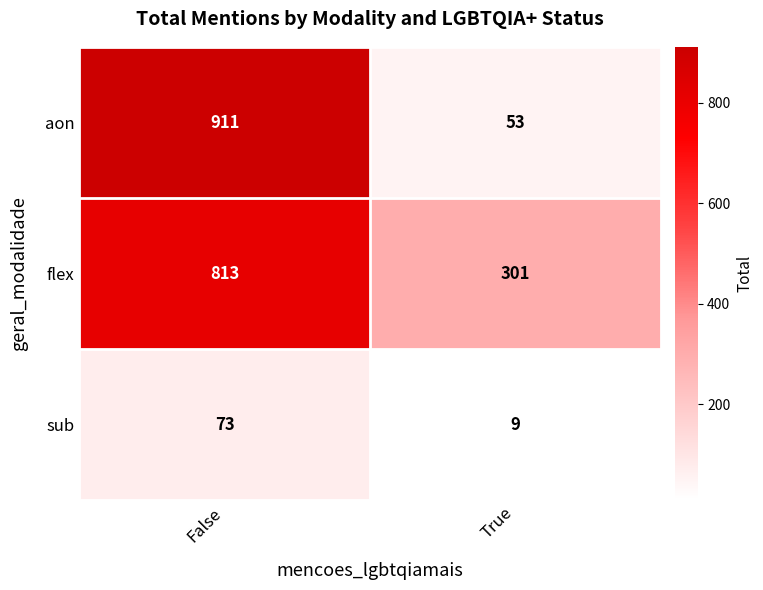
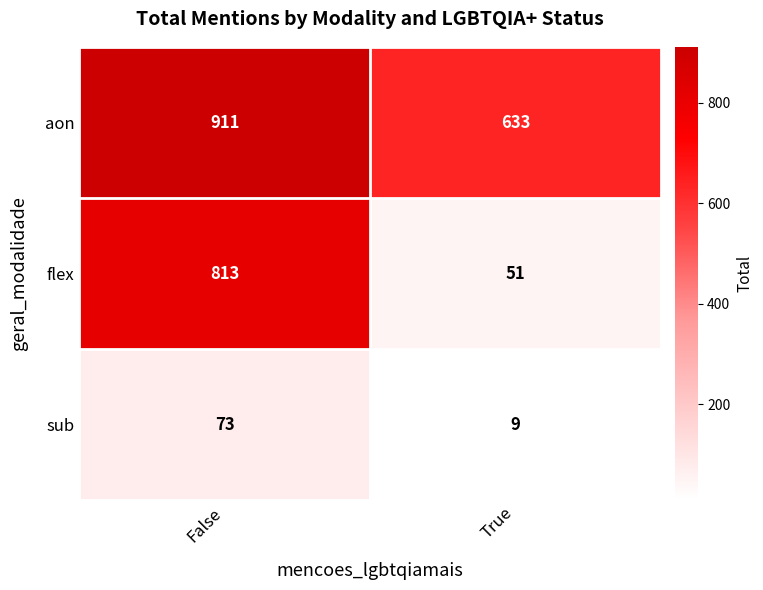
aon, True: 53 -> 633
flex, True: 301 -> 51
